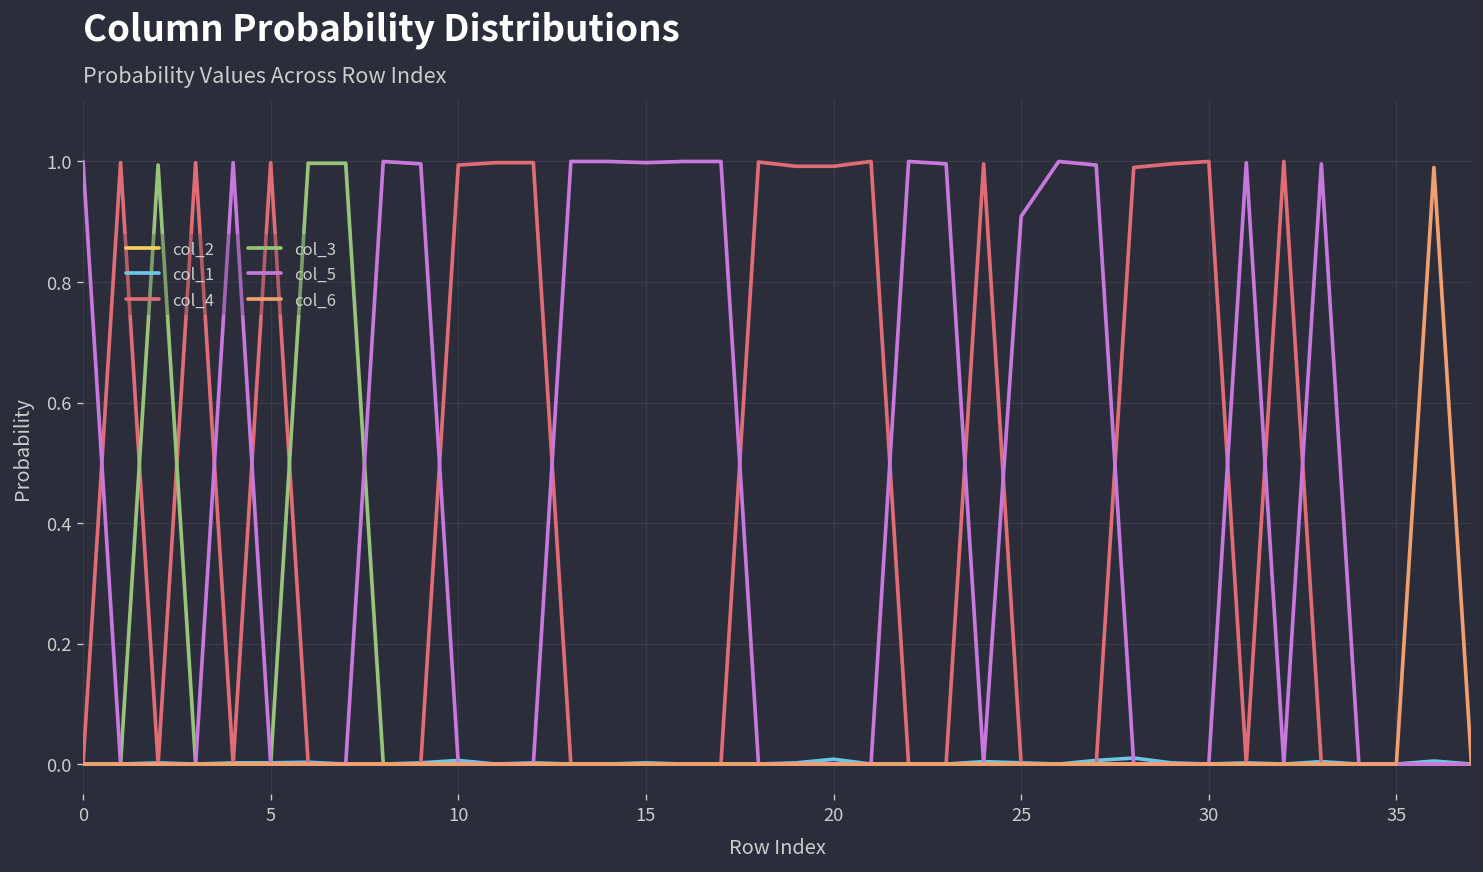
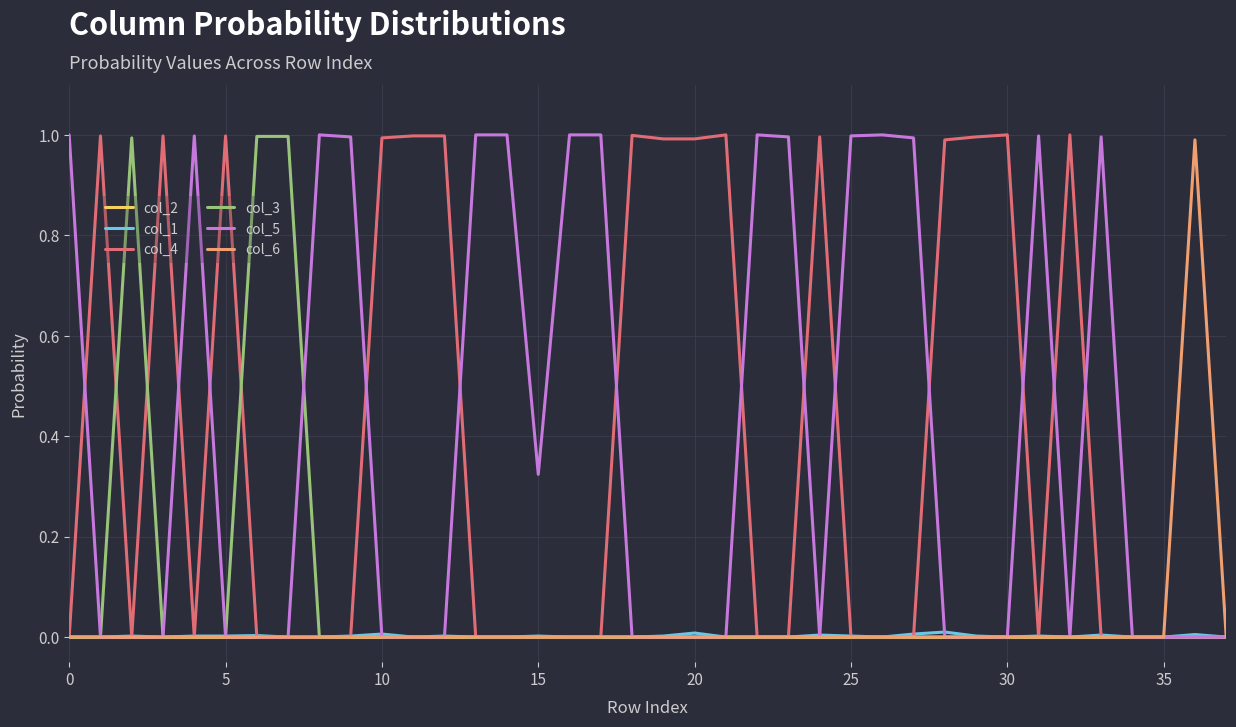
col_5, 15: 1.00 -> 0.32
col_5, 25: 0.91 -> 1.00
